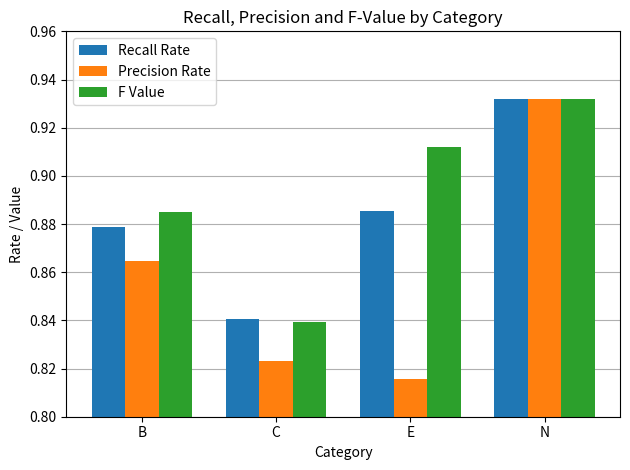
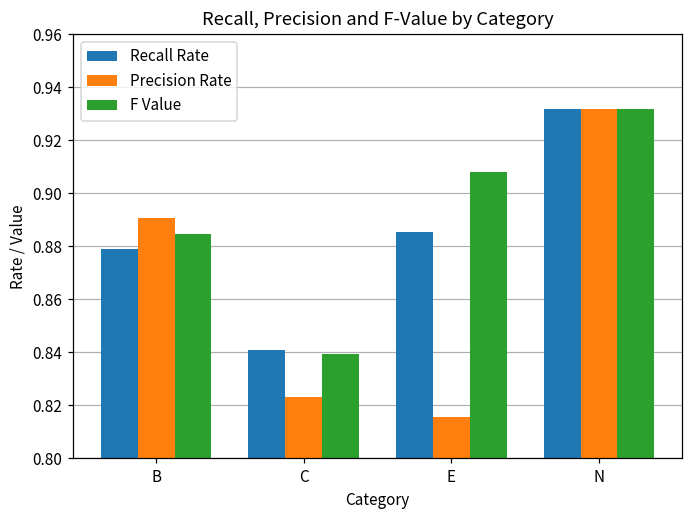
Precision Rate, B: 0.864 -> 0.891
F Value, E: 0.912 -> 0.908
